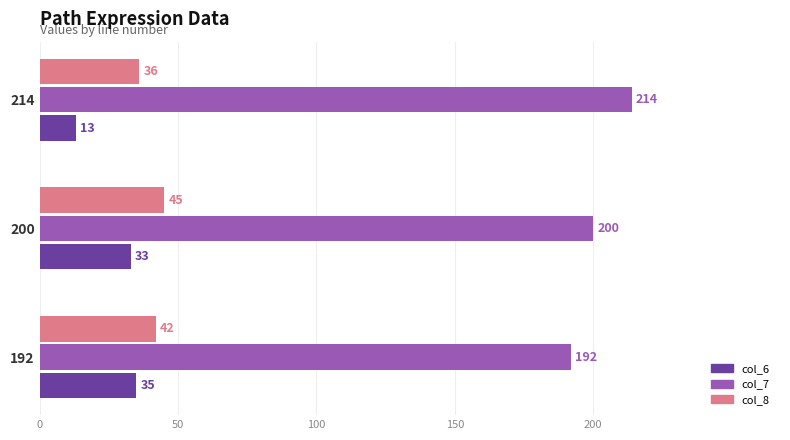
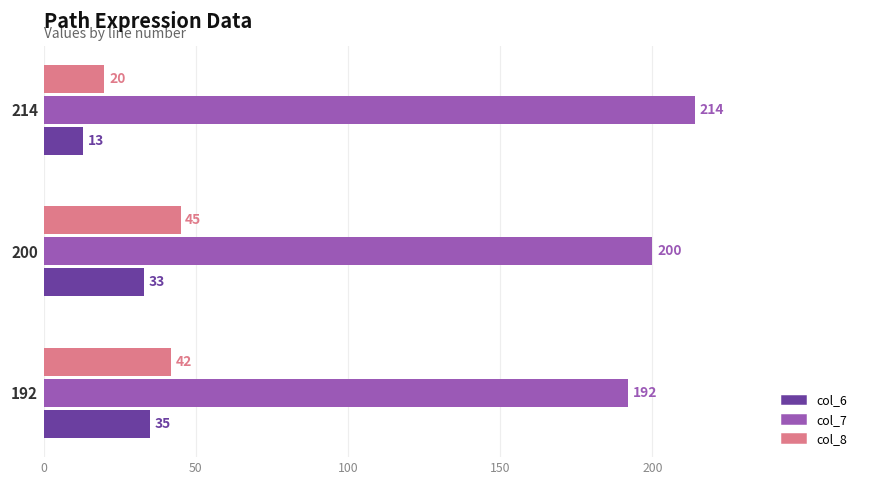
col_8, 214: 36 -> 20
